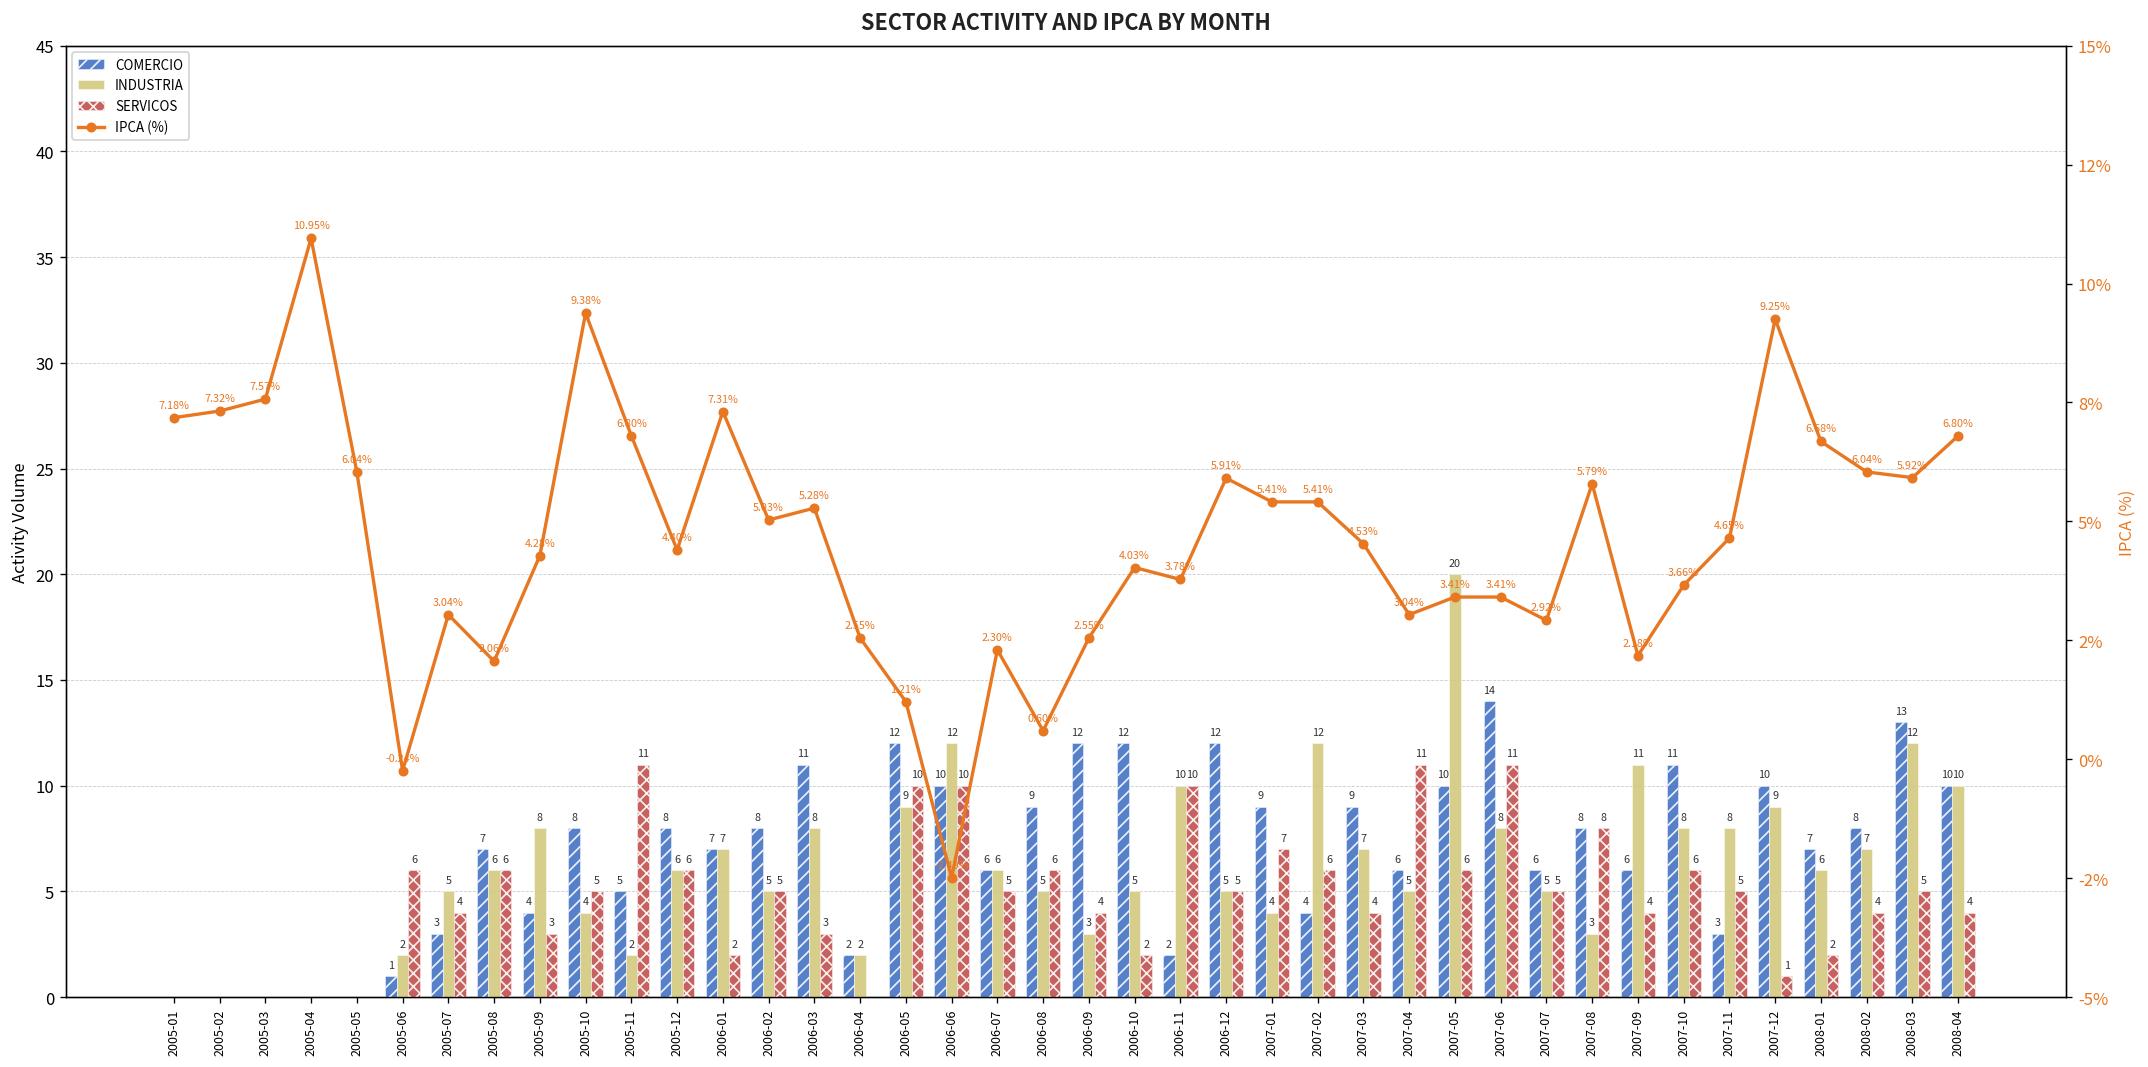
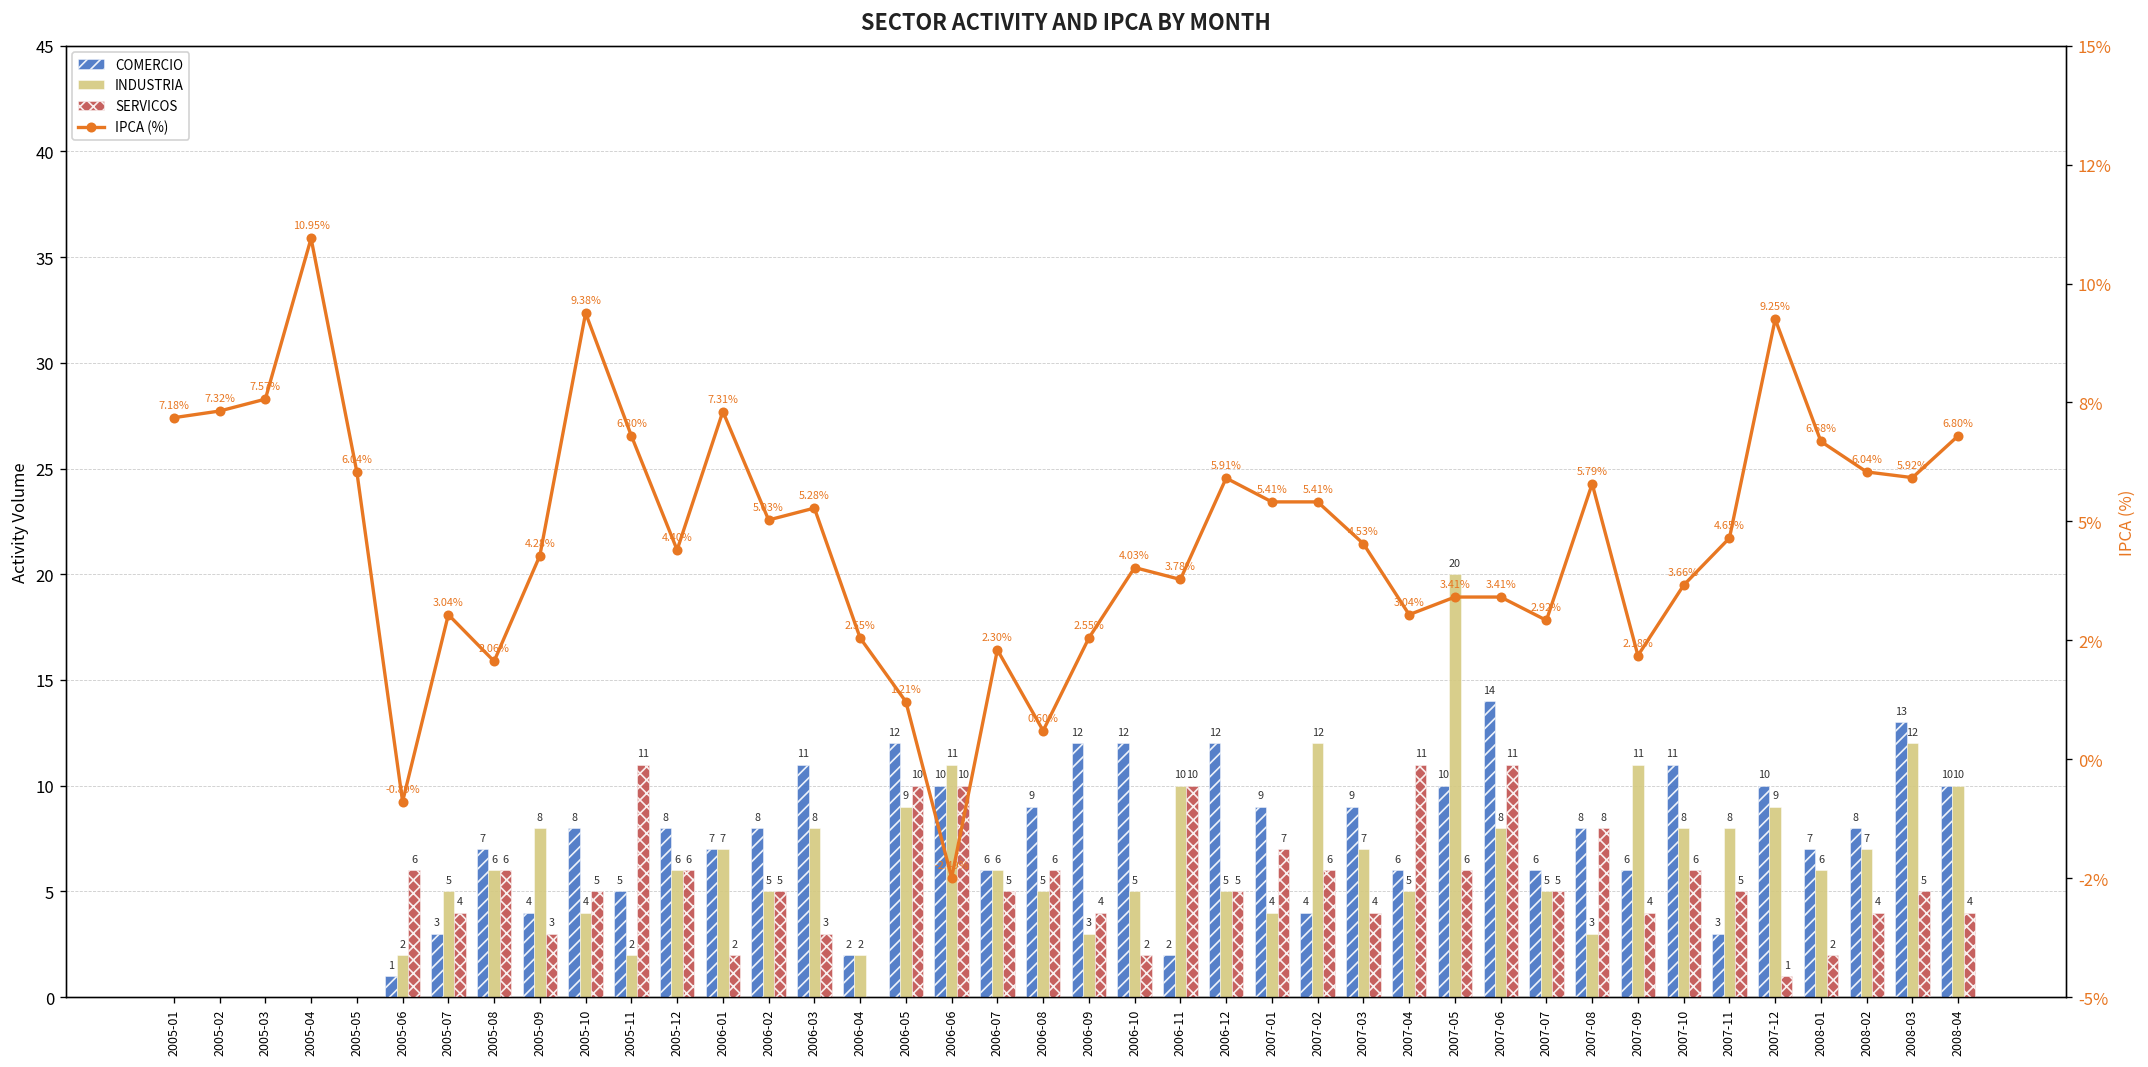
INDUSTRIA, 2006-06: 12 -> 11
IPCA (%), 2005-06: -0.24% -> -0.89%
